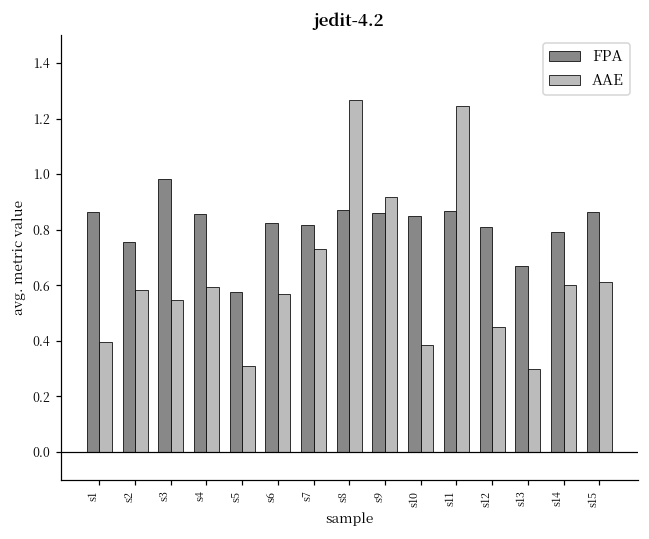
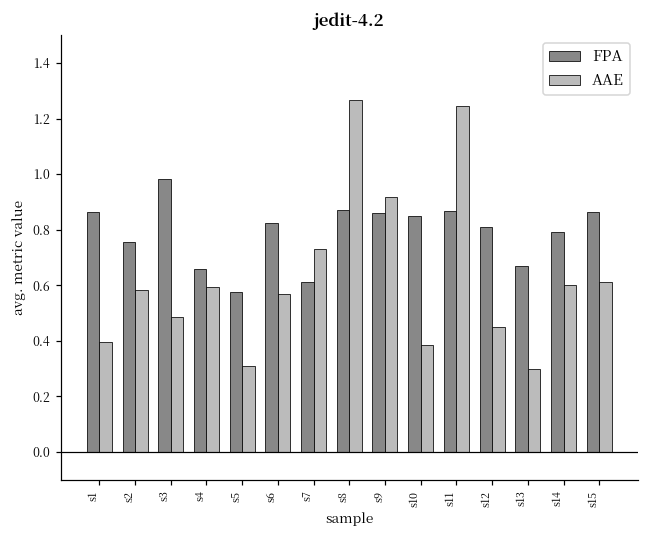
AAE, s3: 0.55 -> 0.48
FPA, s4: 0.86 -> 0.66
FPA, s7: 0.82 -> 0.61
